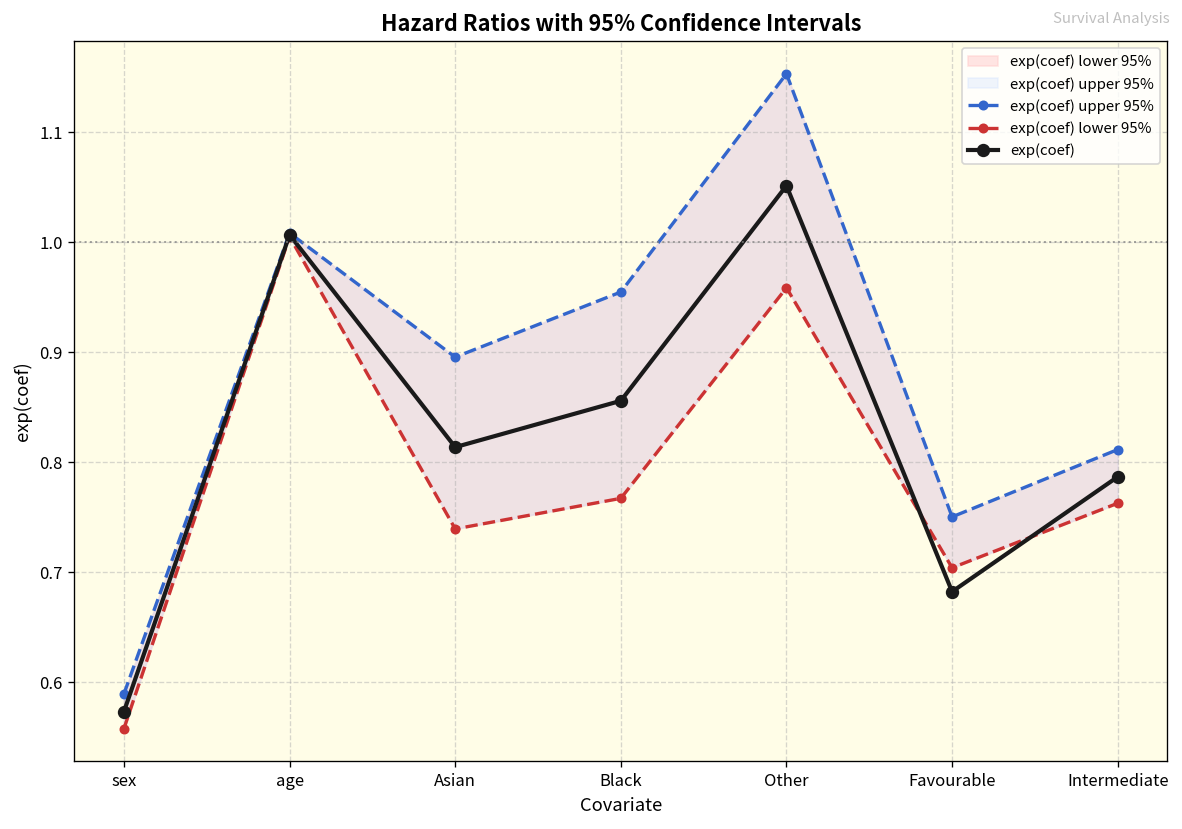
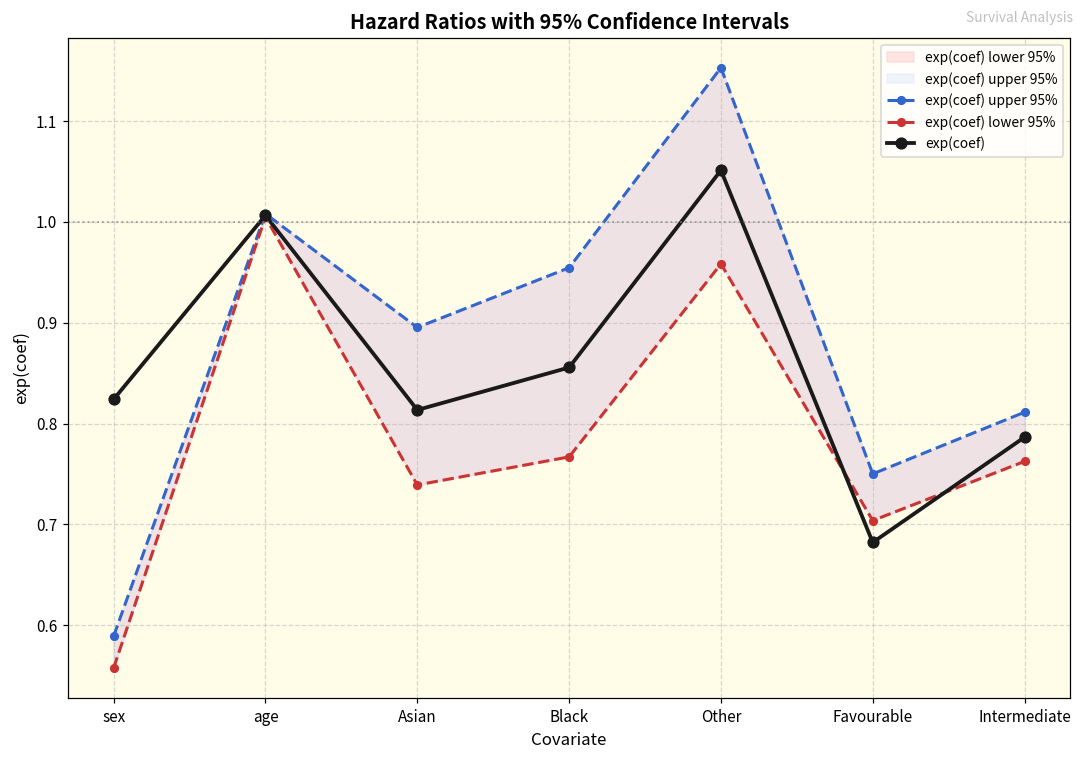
exp(coef), sex: 0.57 -> 0.82
